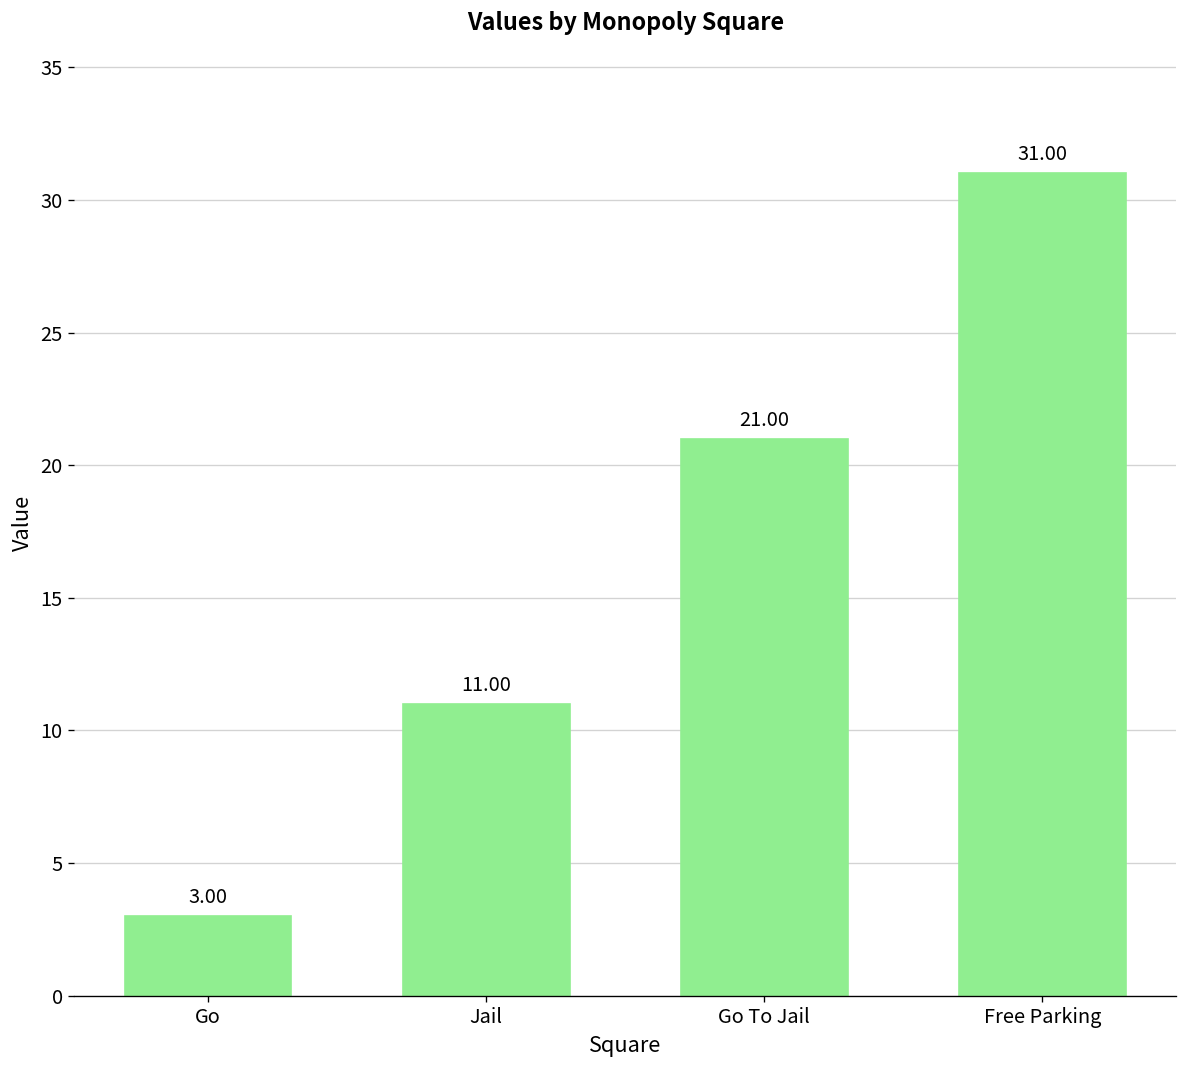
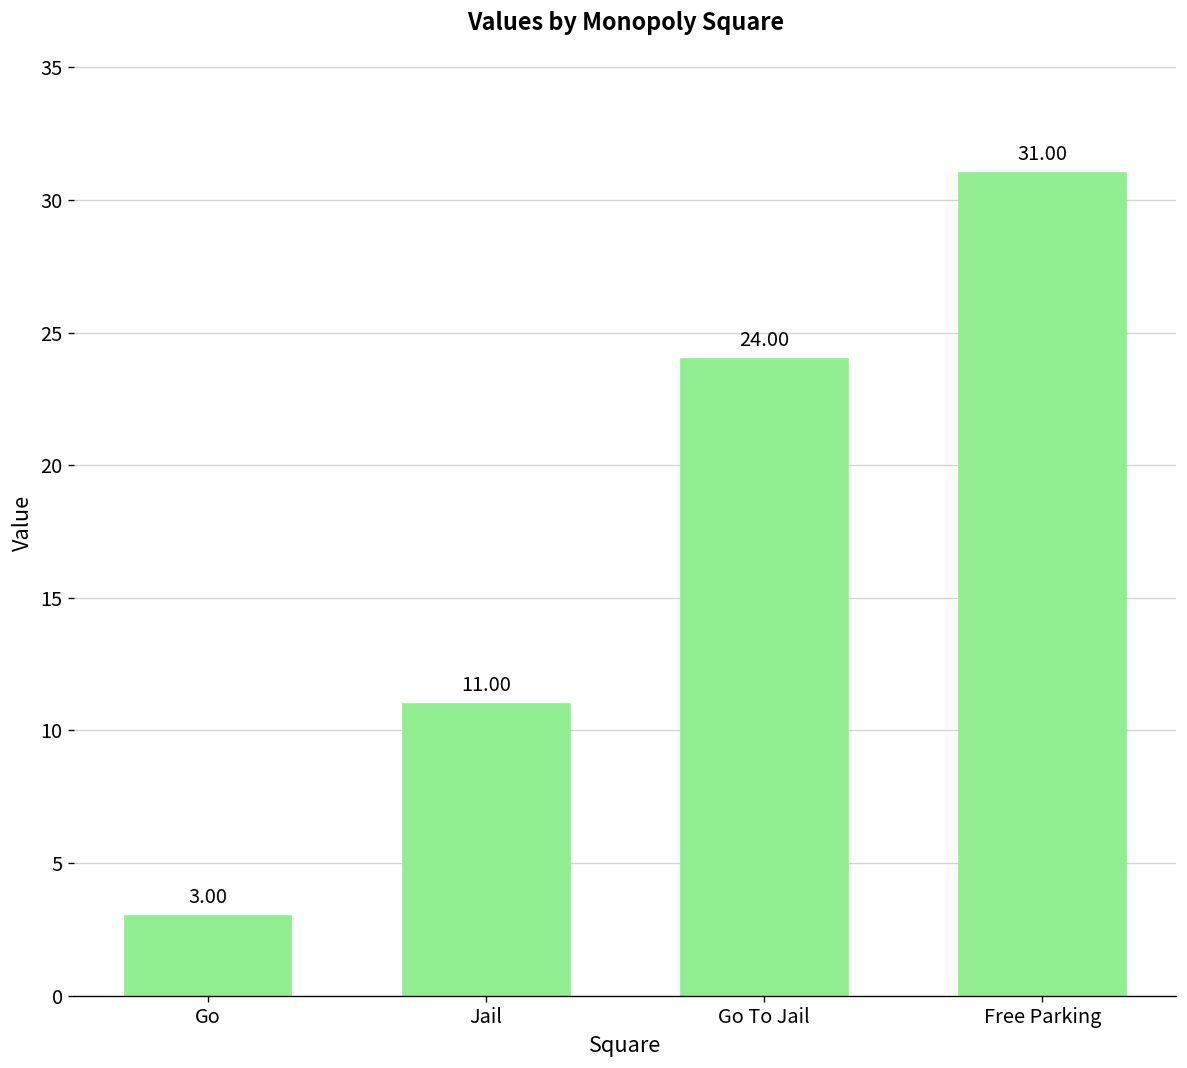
Go To Jail: 21.00 -> 24.00
